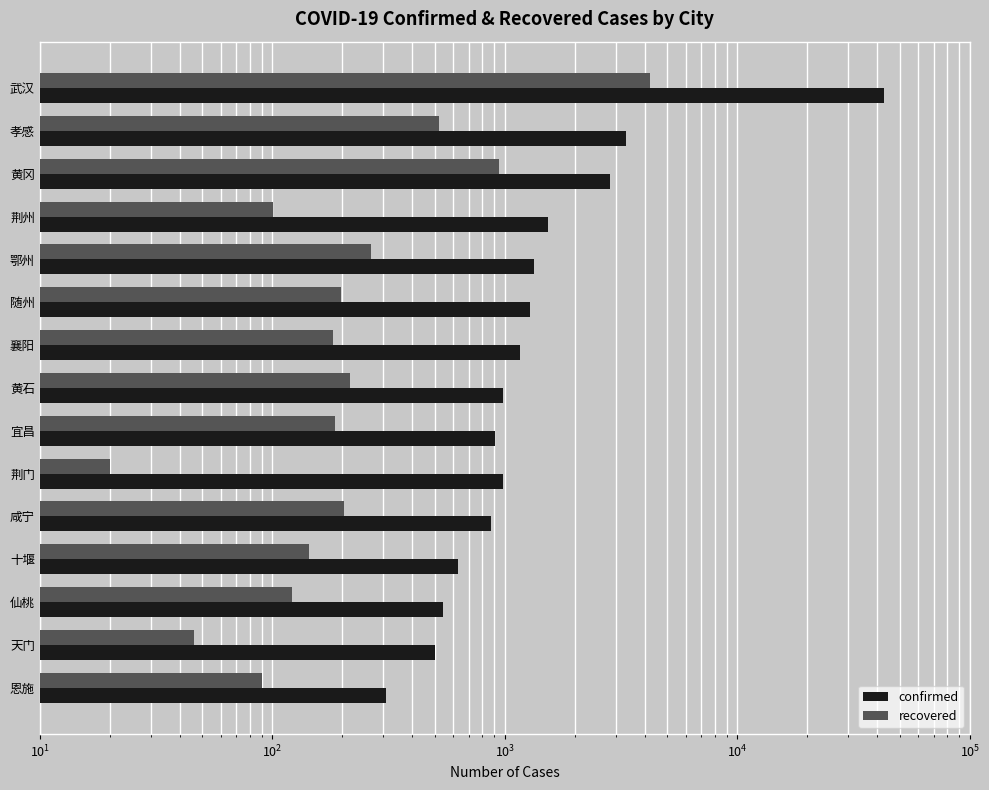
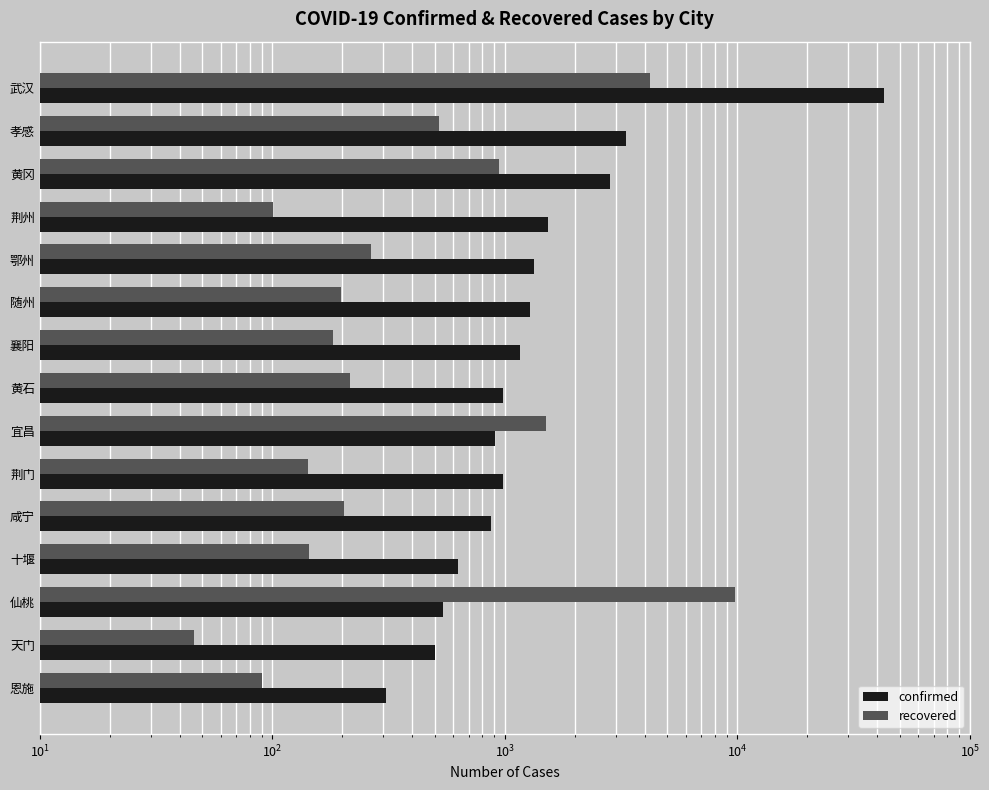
recovered, 宜昌: 190 -> 1500
recovered, 荆门: 20 -> 140
recovered, 仙桃: 120 -> 9800
